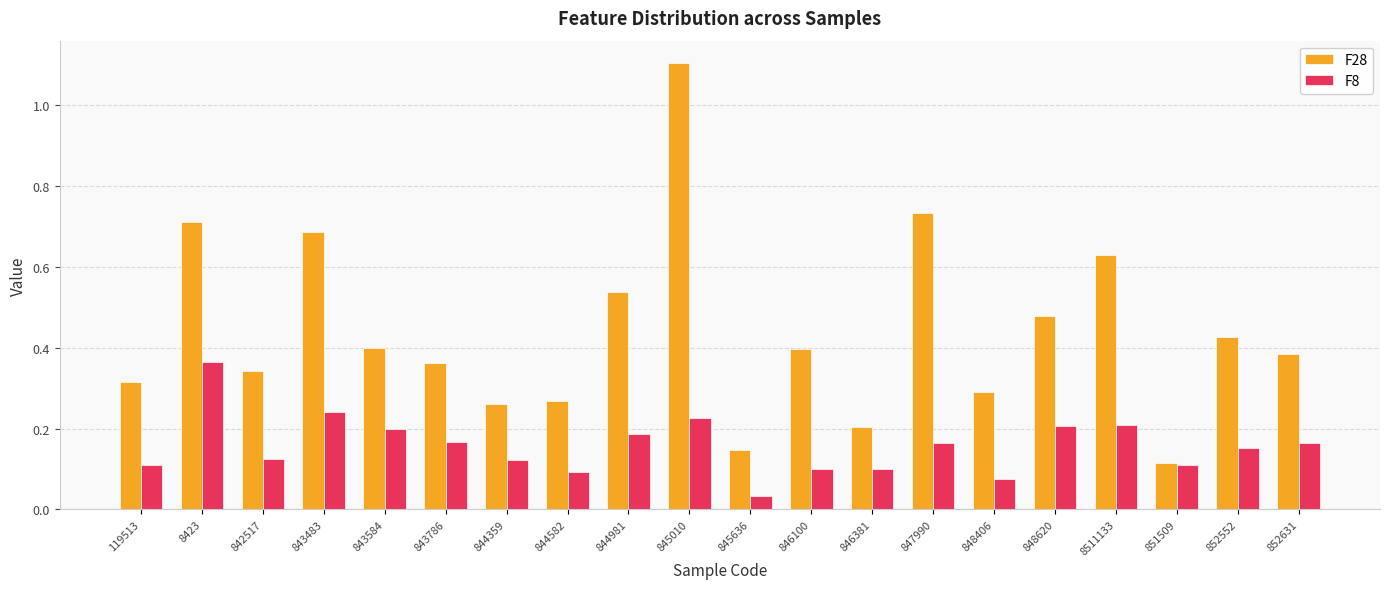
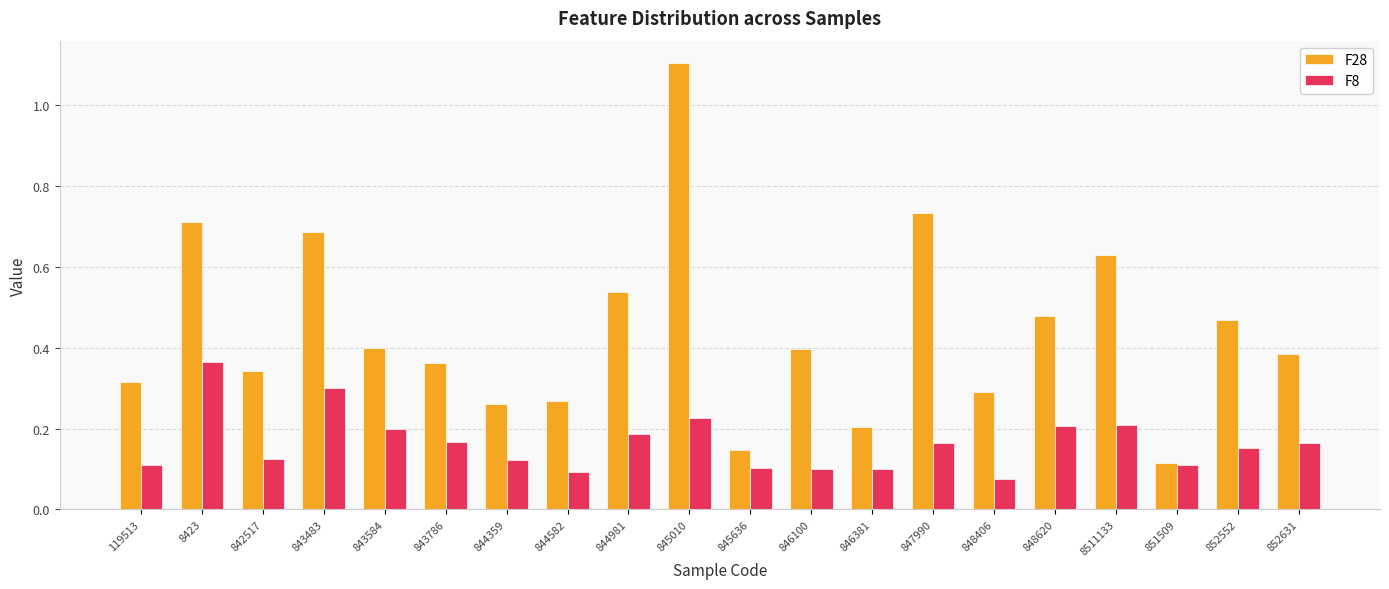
F8, 843483: 0.24 -> 0.30
F8, 845636: 0.03 -> 0.10
F28, 852552: 0.43 -> 0.47
